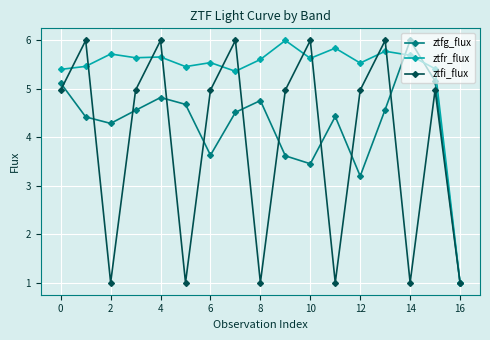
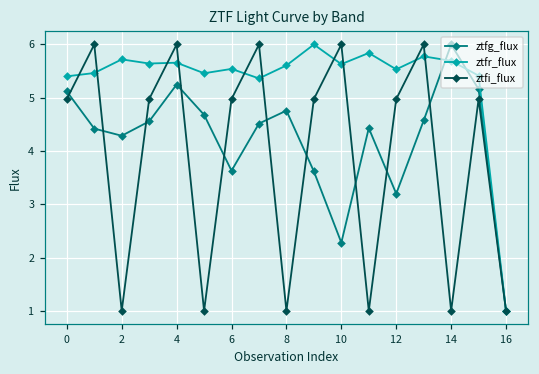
ztfg_flux, 4: 4.8 -> 5.2
ztfg_flux, 10: 3.5 -> 2.3
